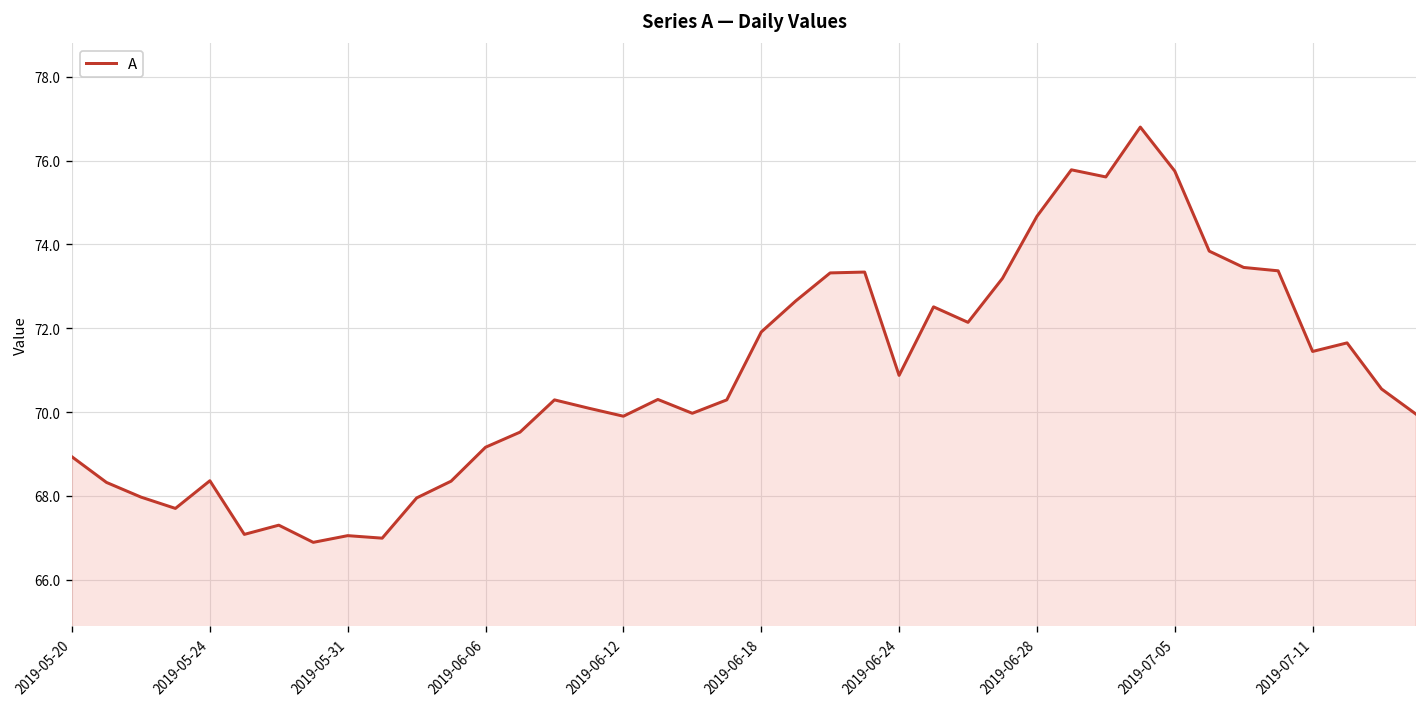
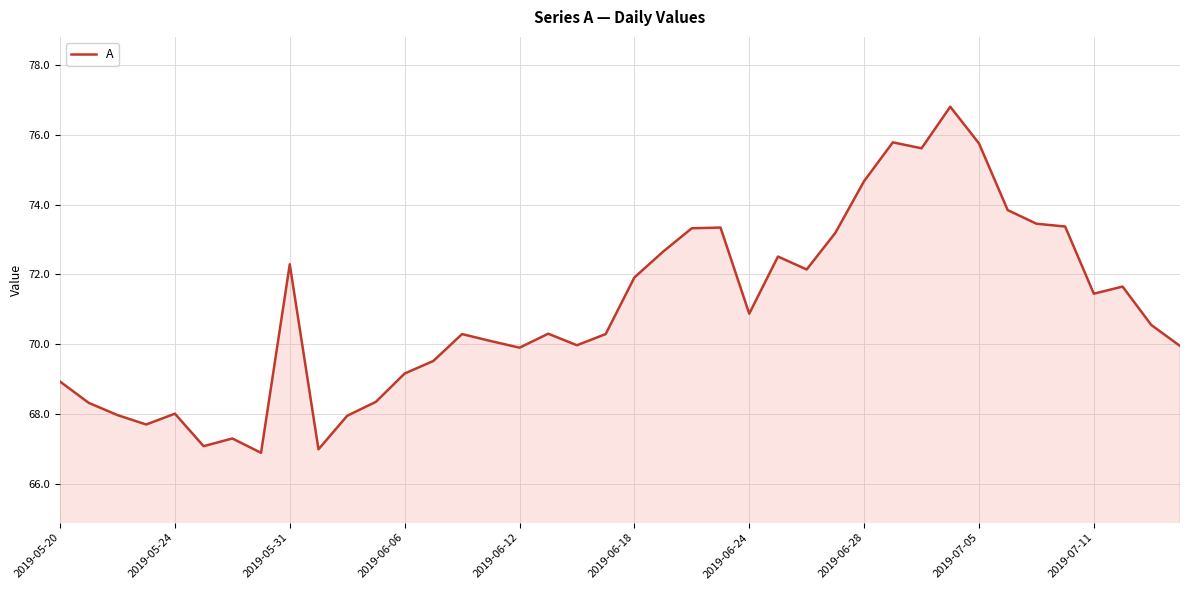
2019-05-24: 68.4 -> 68.0
2019-05-31: 67.1 -> 72.3
